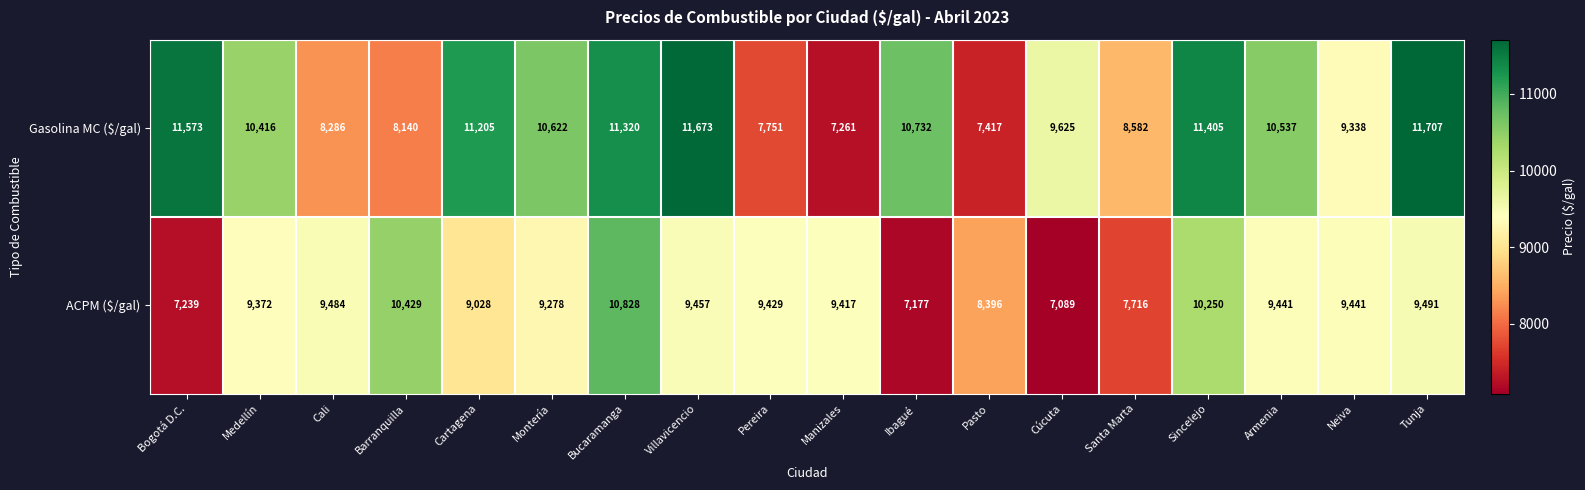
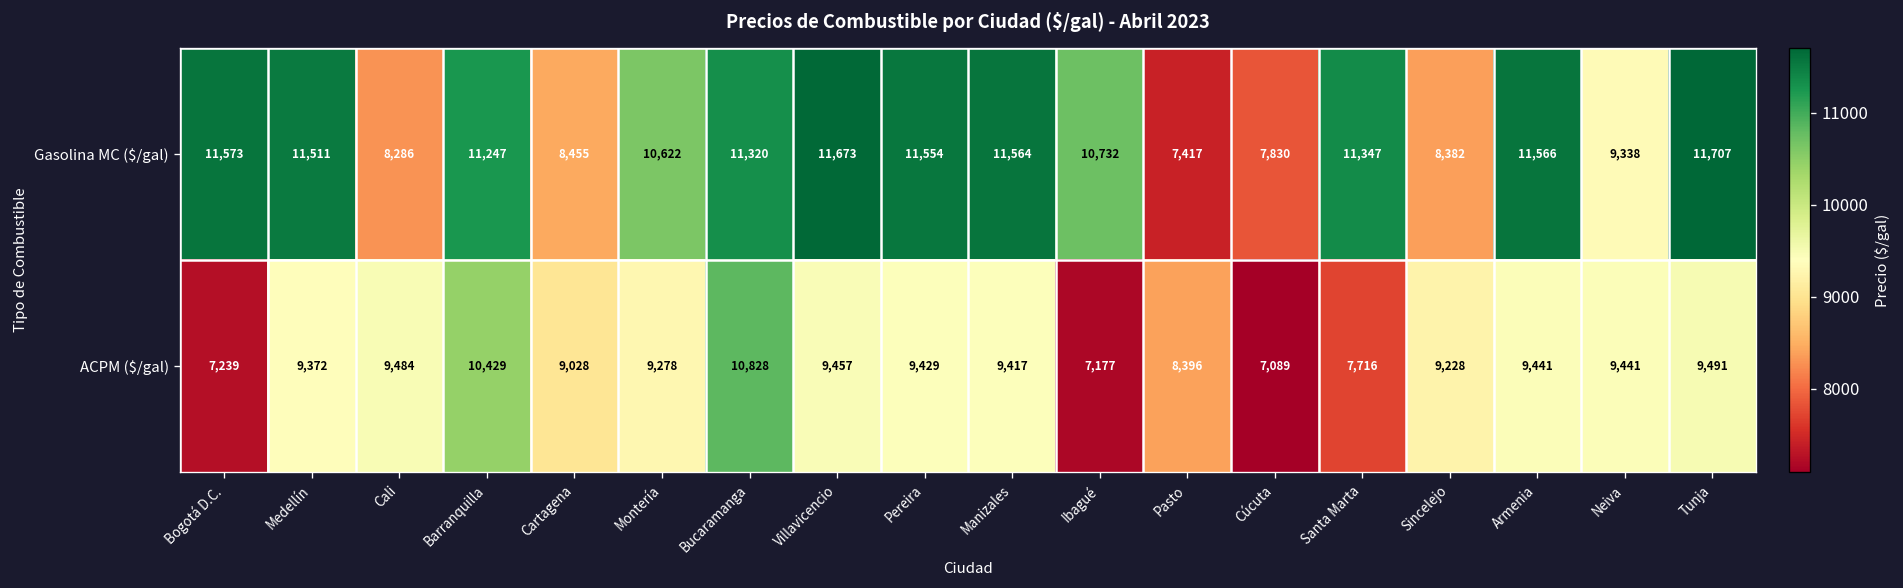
Gasolina MC ($/gal), Medellín: 10,416 -> 11,511
Gasolina MC ($/gal), Barranquilla: 8,140 -> 11,247
Gasolina MC ($/gal), Cartagena: 11,205 -> 8,455
Gasolina MC ($/gal), Pereira: 7,751 -> 11,554
Gasolina MC ($/gal), Manizales: 7,261 -> 11,564
Gasolina MC ($/gal), Cúcuta: 9,625 -> 7,830
Gasolina MC ($/gal), Santa Marta: 8,582 -> 11,347
Gasolina MC ($/gal), Sincelejo: 11,405 -> 8,382
Gasolina MC ($/gal), Armenia: 10,537 -> 11,566
ACPM ($/gal), Sincelejo: 10,250 -> 9,228
